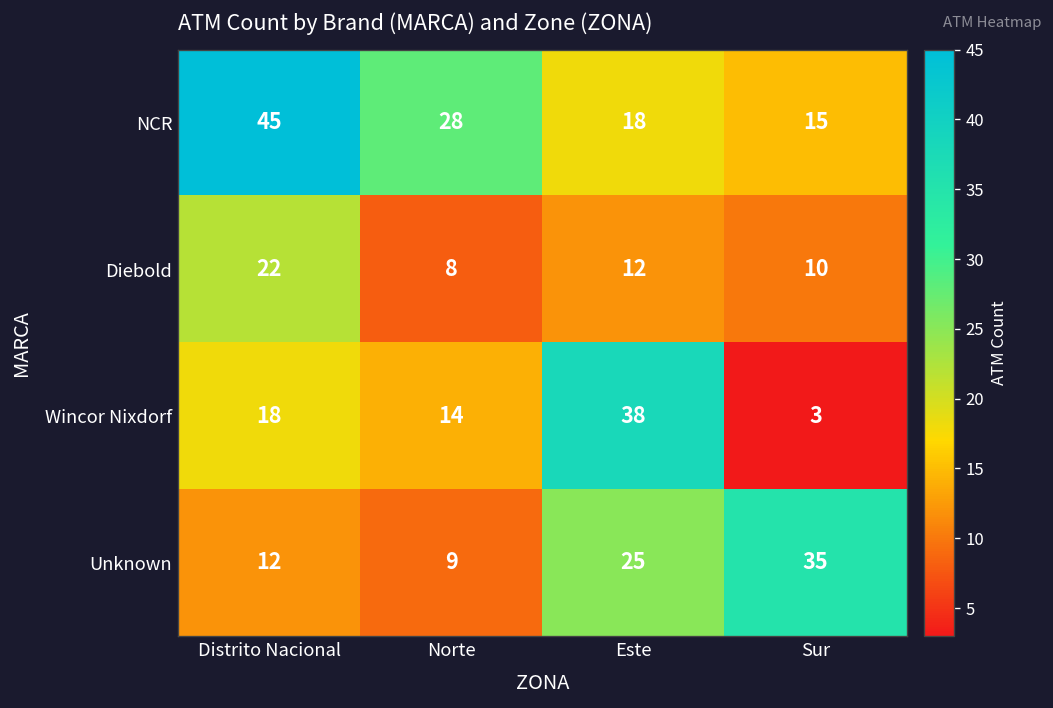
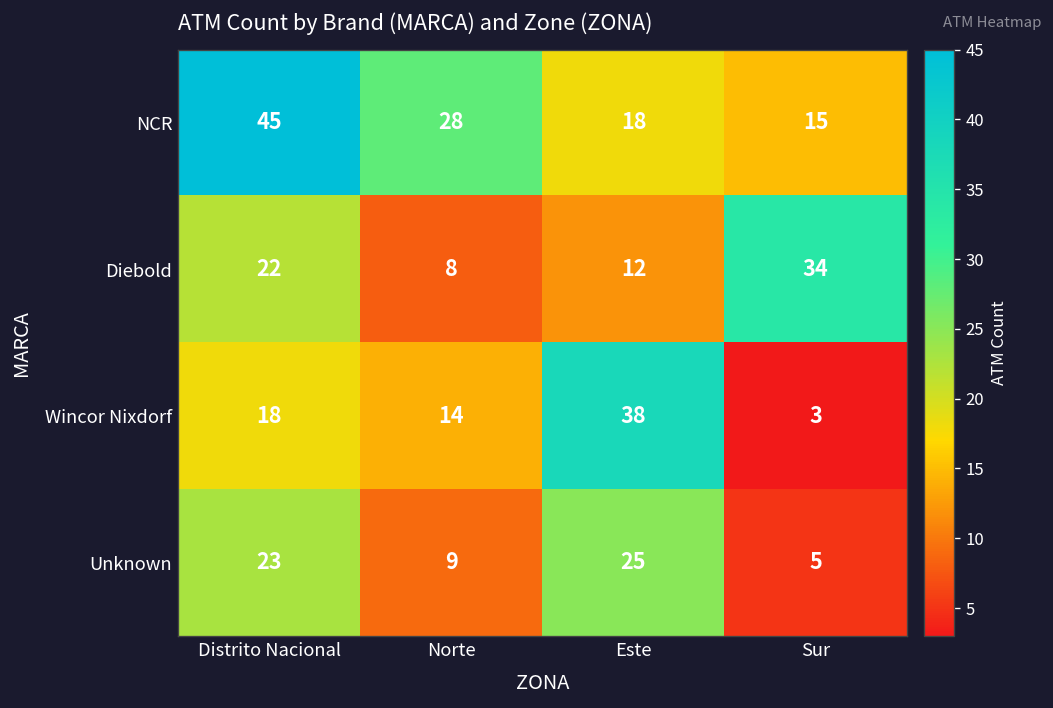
Diebold, Sur: 10 -> 34
Unknown, Distrito Nacional: 12 -> 23
Unknown, Sur: 35 -> 5
